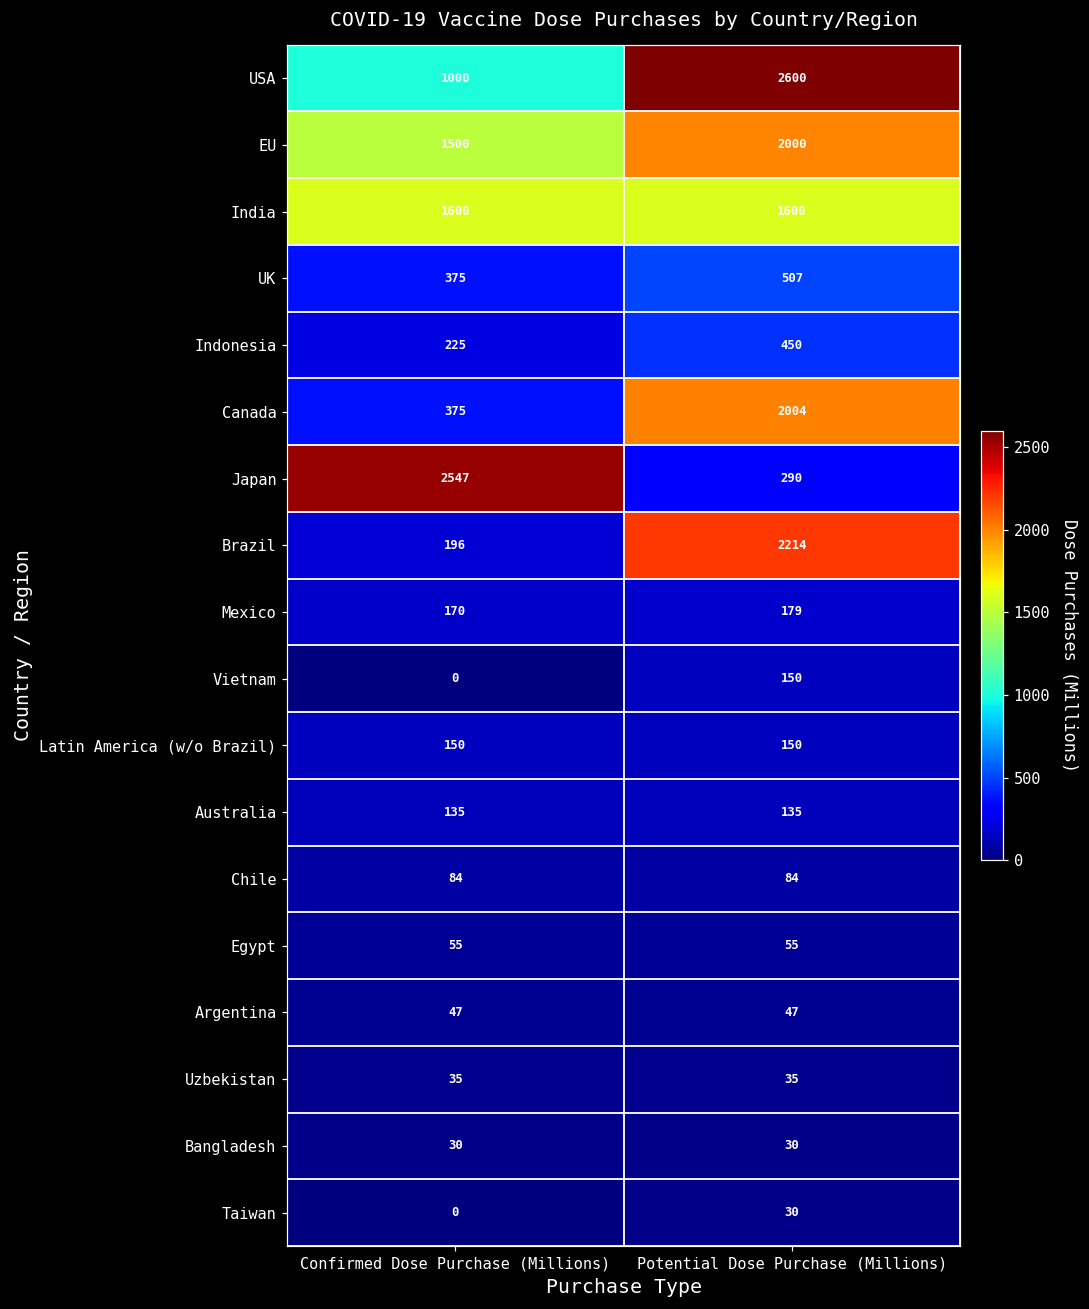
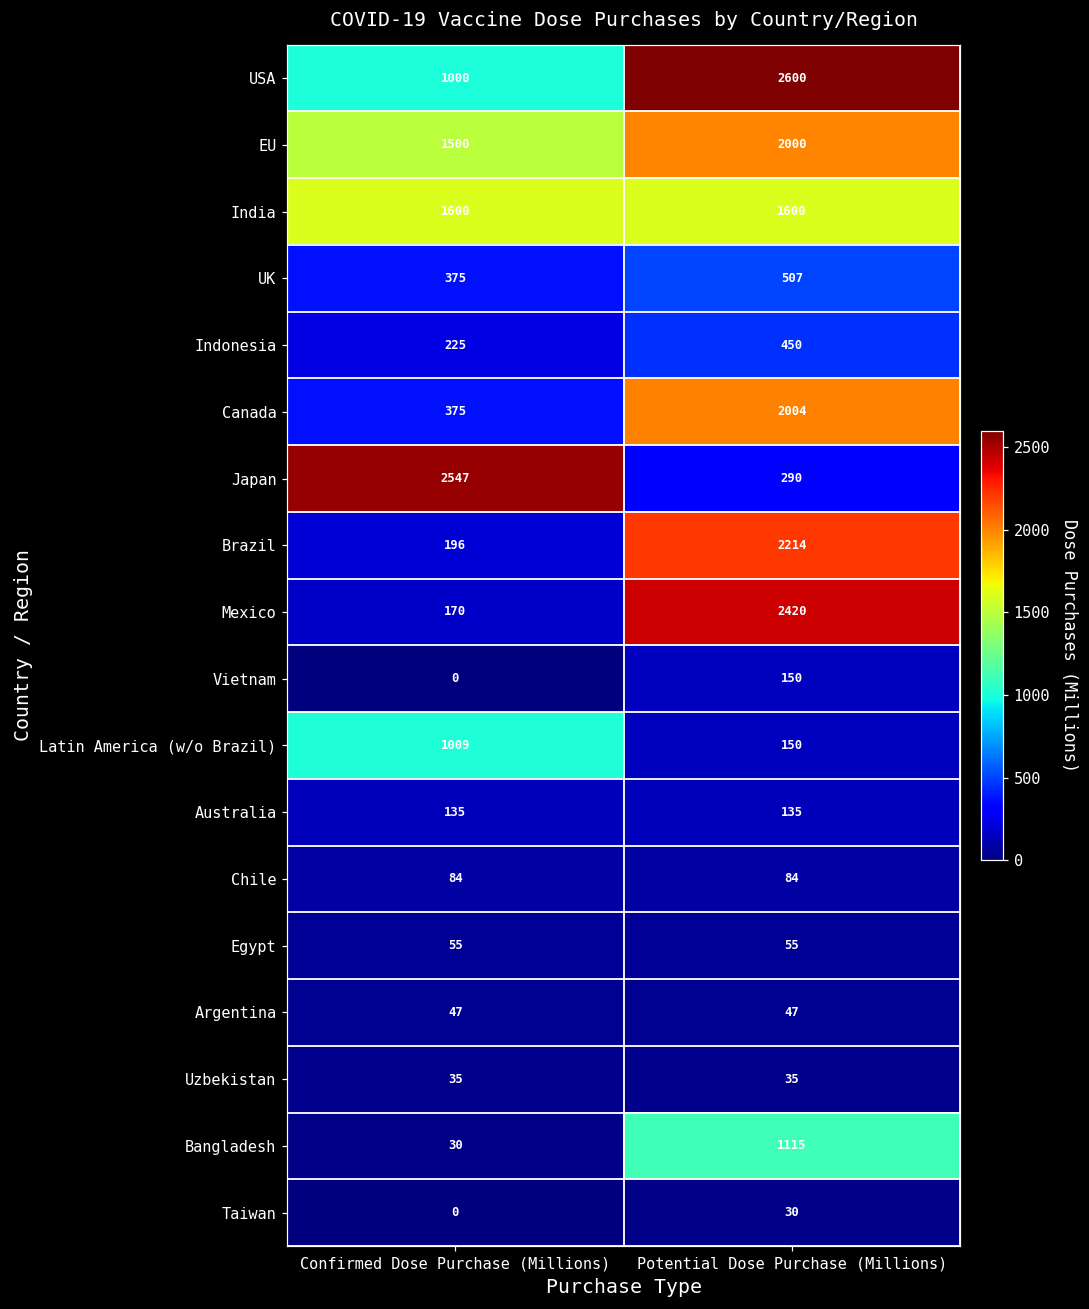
Mexico, Potential Dose Purchase (Millions): 179 -> 2420
Latin America (w/o Brazil), Confirmed Dose Purchase (Millions): 150 -> 1009
Bangladesh, Potential Dose Purchase (Millions): 30 -> 1115
